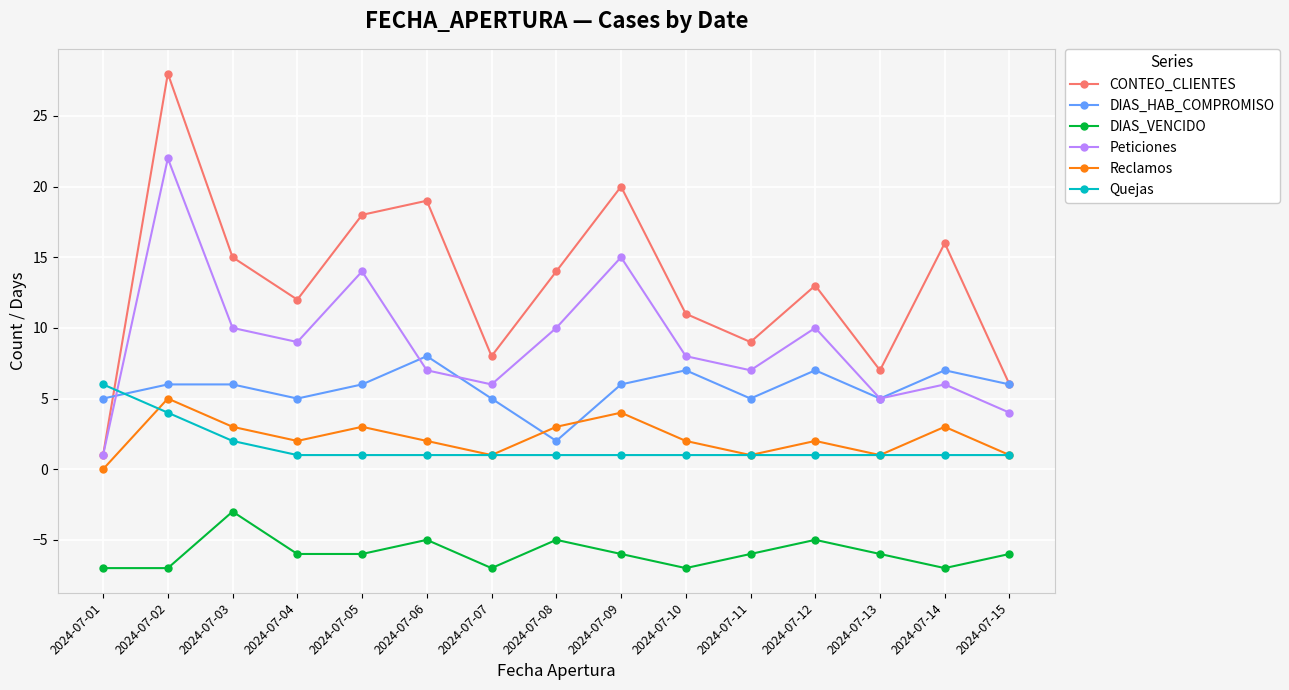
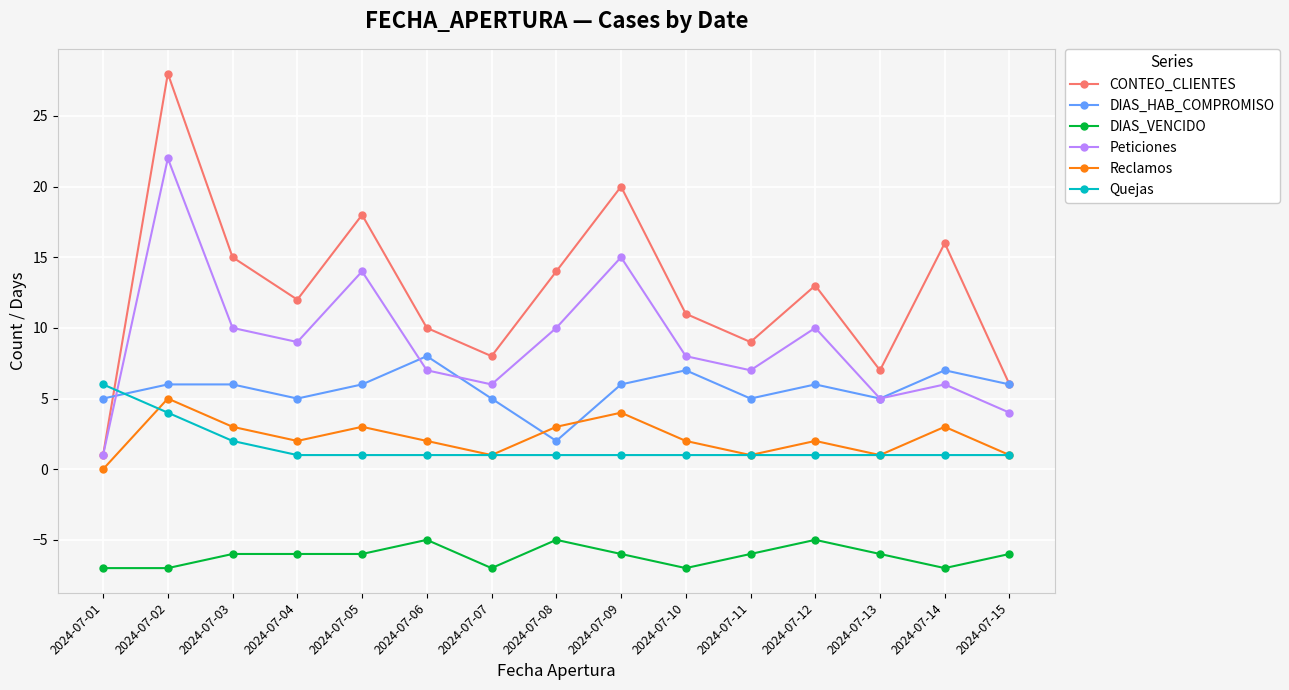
DIAS_VENCIDO, 2024-07-03: -3 -> -6
CONTEO_CLIENTES, 2024-07-06: 19 -> 10
DIAS_HAB_COMPROMISO, 2024-07-12: 7 -> 6
